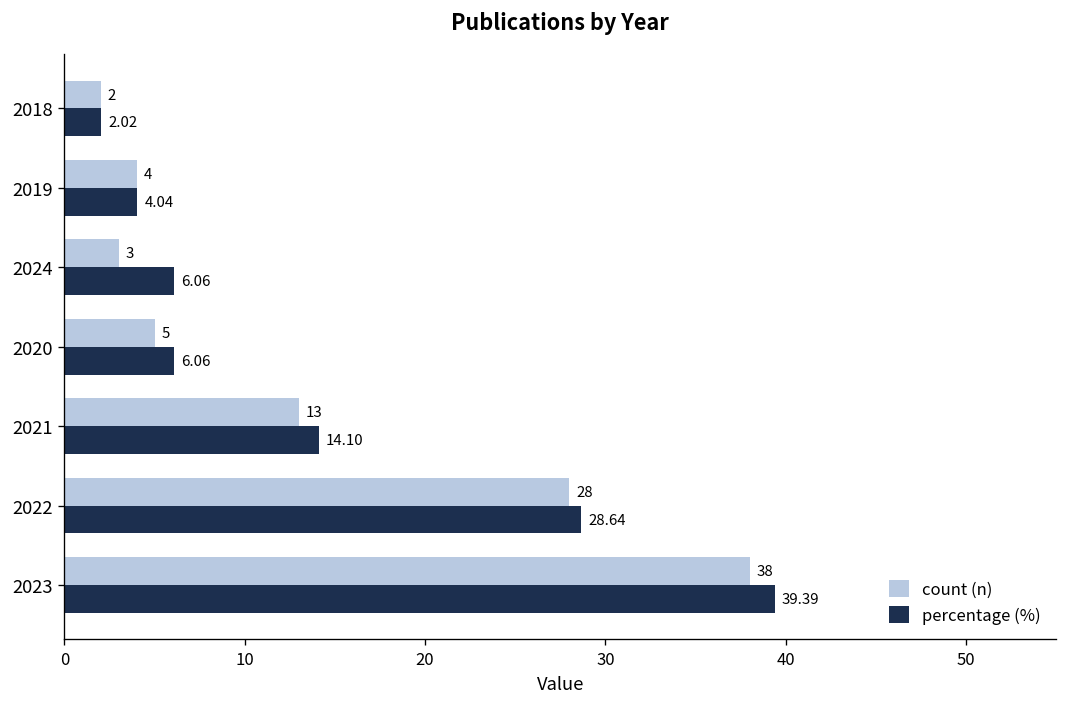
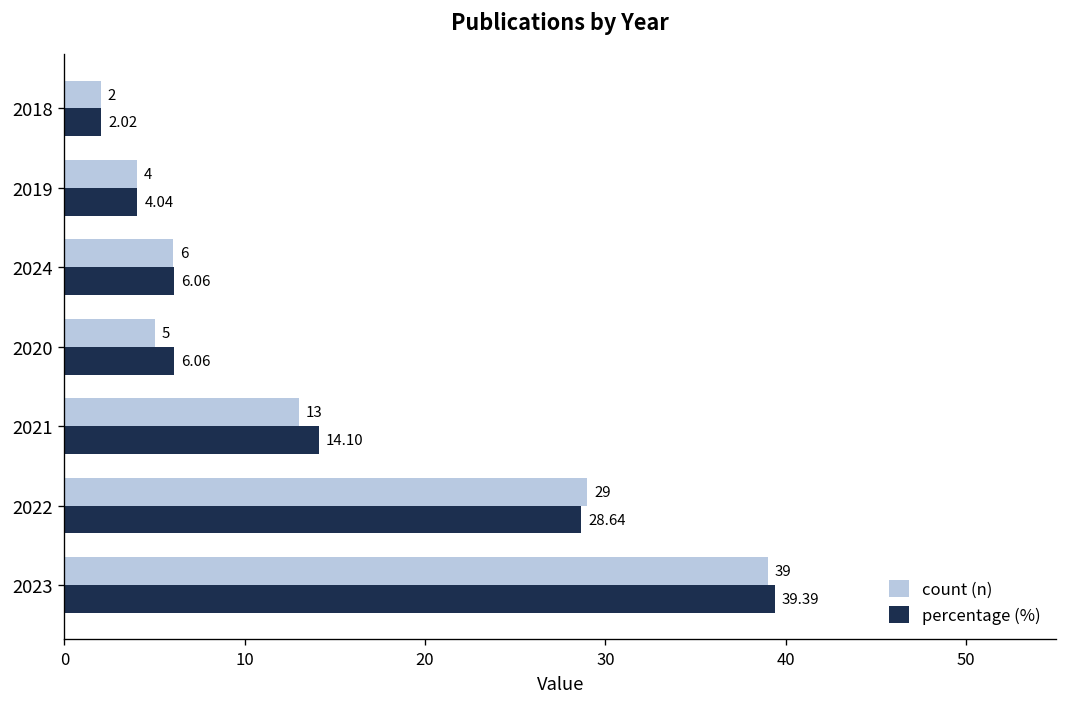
count (n), 2024: 3 -> 6
count (n), 2022: 28 -> 29
count (n), 2023: 38 -> 39
